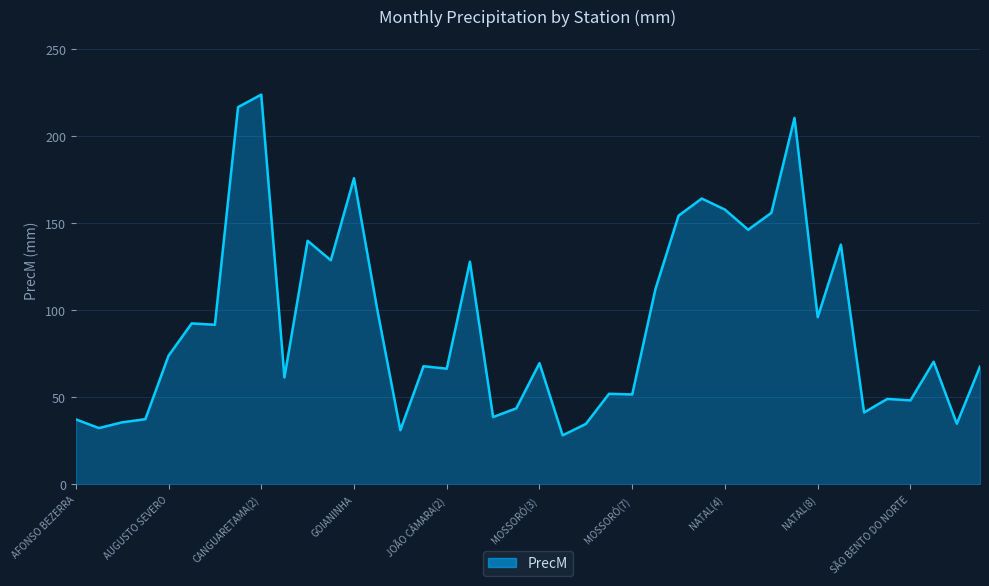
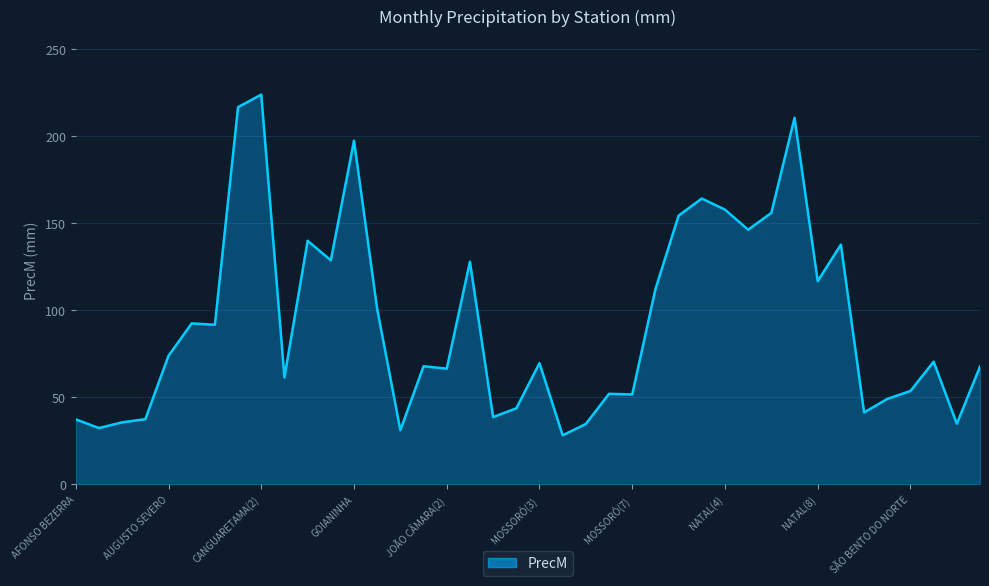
GOIANINHA: 176 -> 197
NATAL(8): 96 -> 117
SÃO BENTO DO NORTE: 48 -> 54
